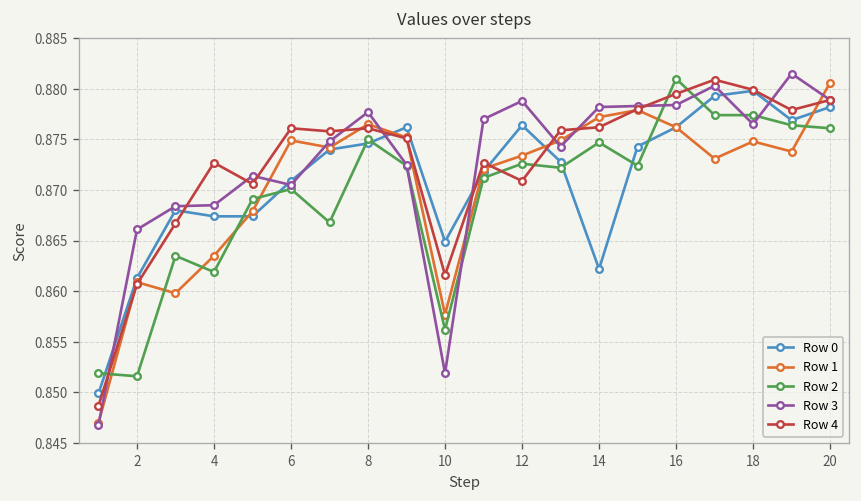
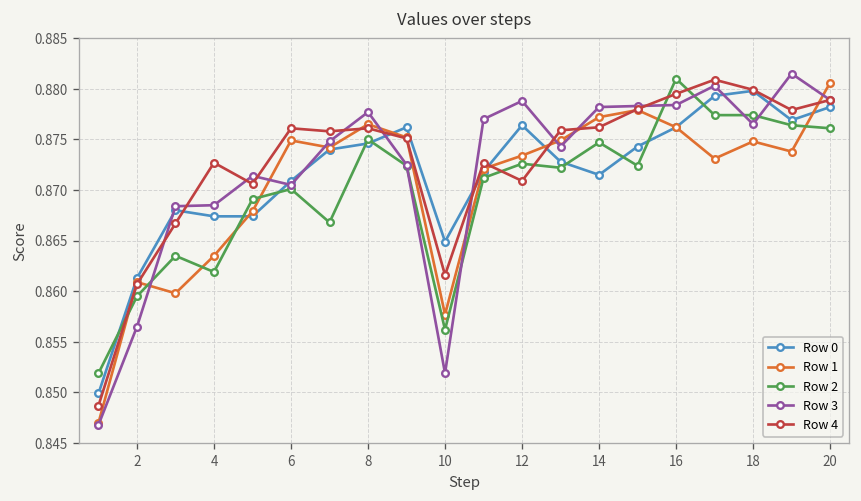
Row 2, 2: 0.852 -> 0.860
Row 3, 2: 0.866 -> 0.857
Row 0, 14: 0.862 -> 0.872
